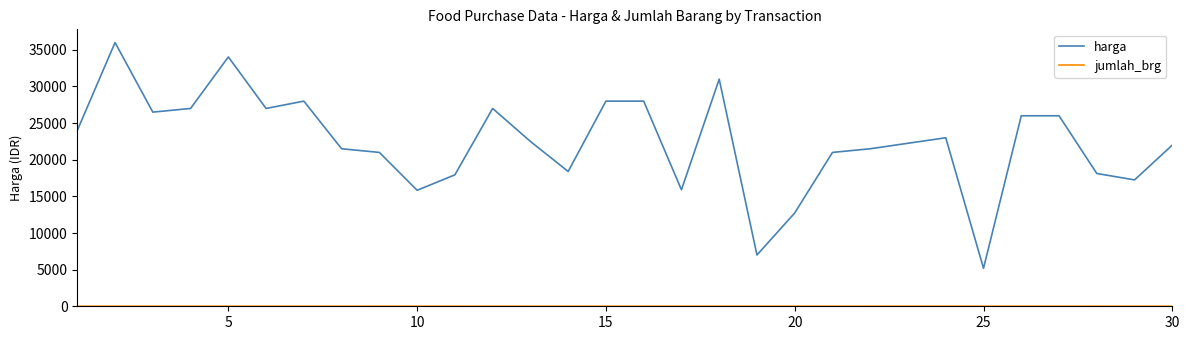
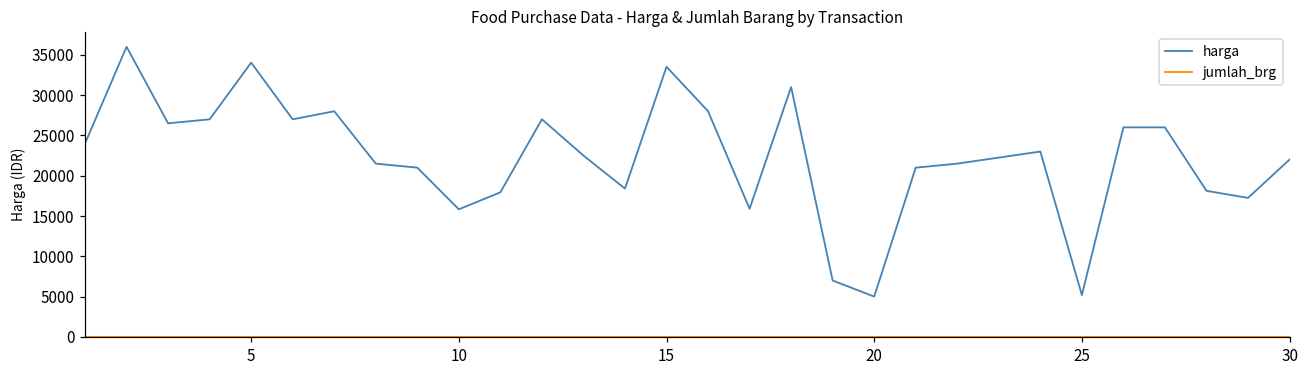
harga, 15: 28000 -> 34000
harga, 20: 13000 -> 5000
